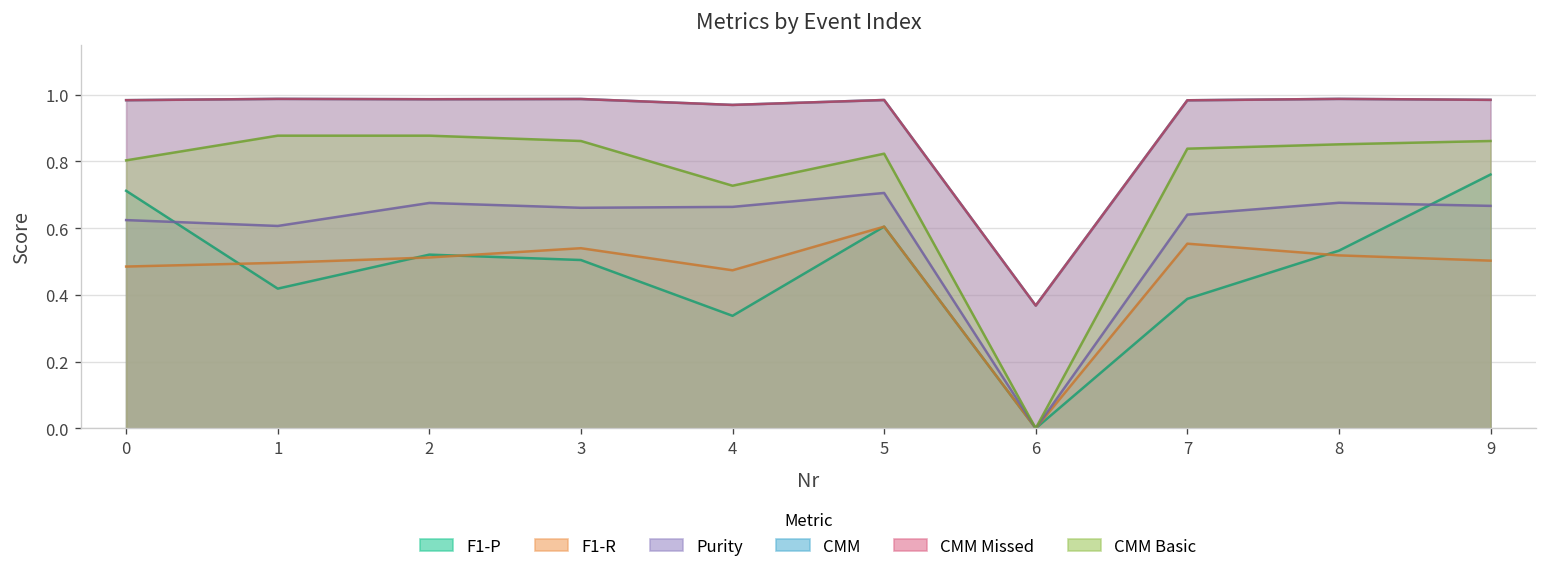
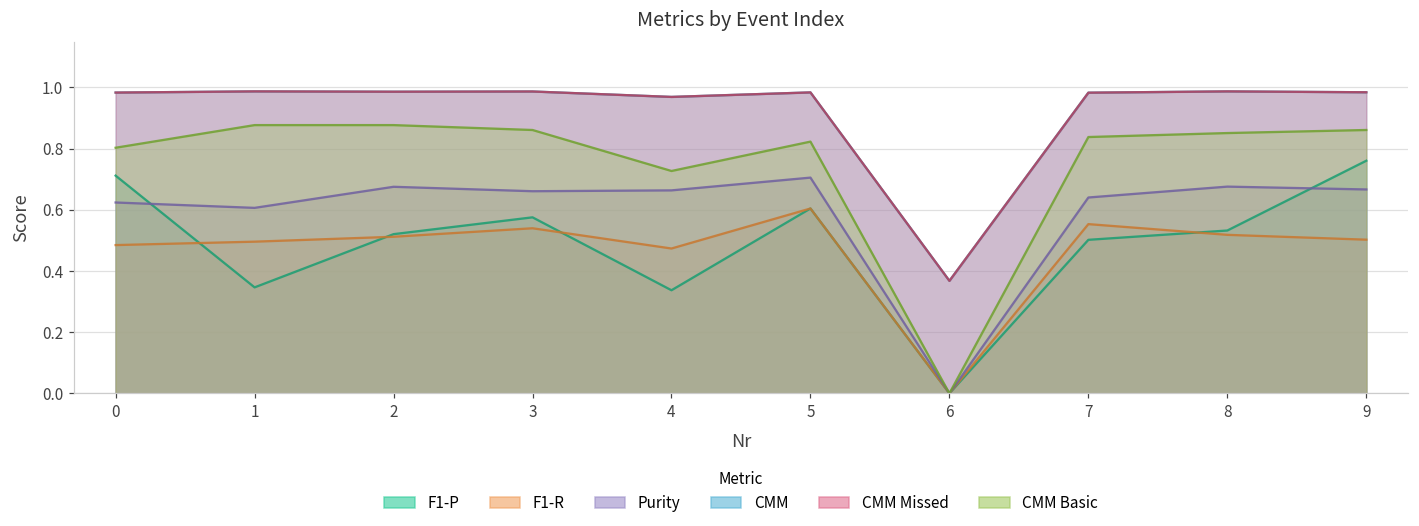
F1-P, 1: 0.42 -> 0.35
F1-P, 3: 0.50 -> 0.58
F1-P, 7: 0.39 -> 0.50
